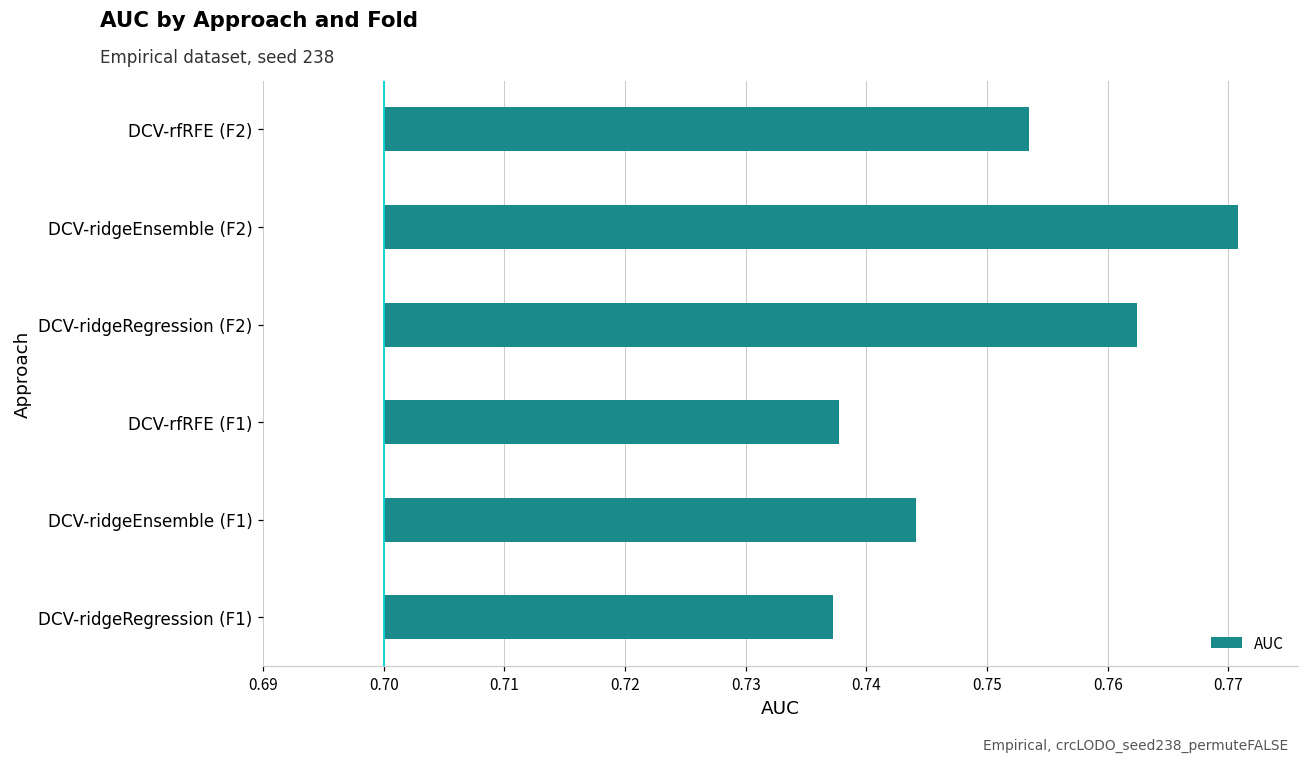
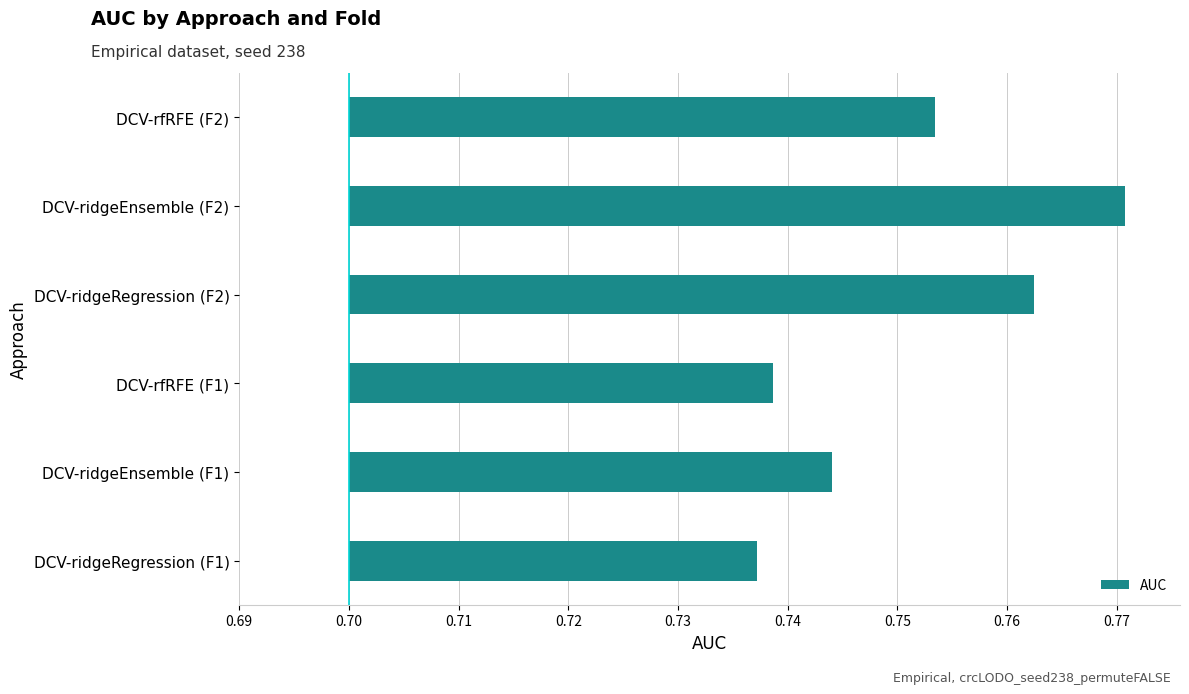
DCV-rfRFE (F1): 0.7377 -> 0.7387
